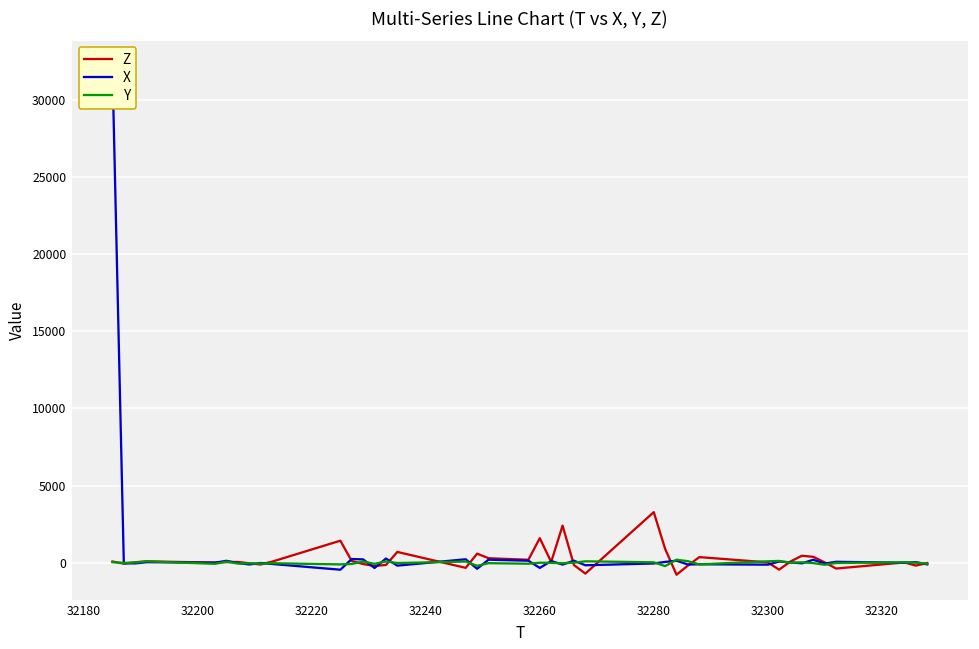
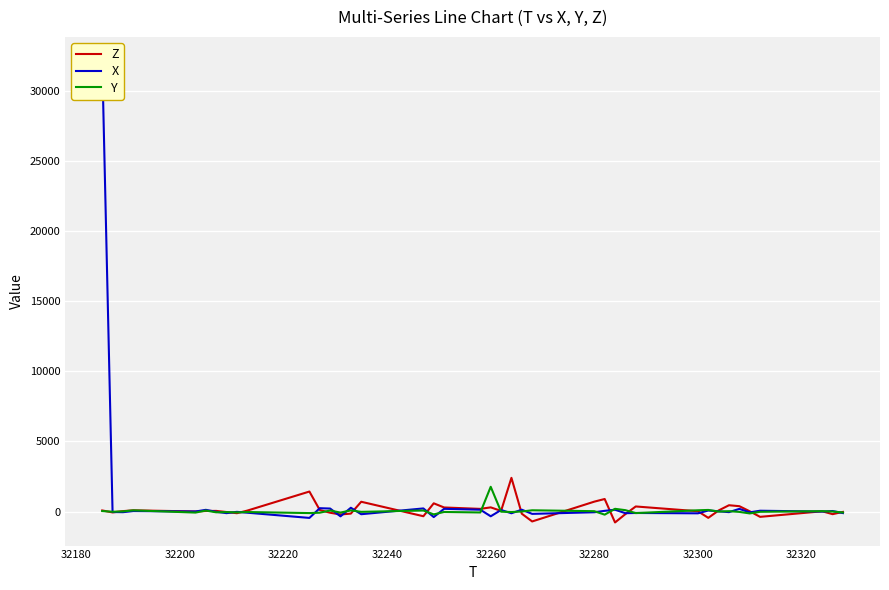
Z, 32260: 1600 -> 300
Y, 32260: 0 -> 1800
Z, 32280: 3300 -> 700
